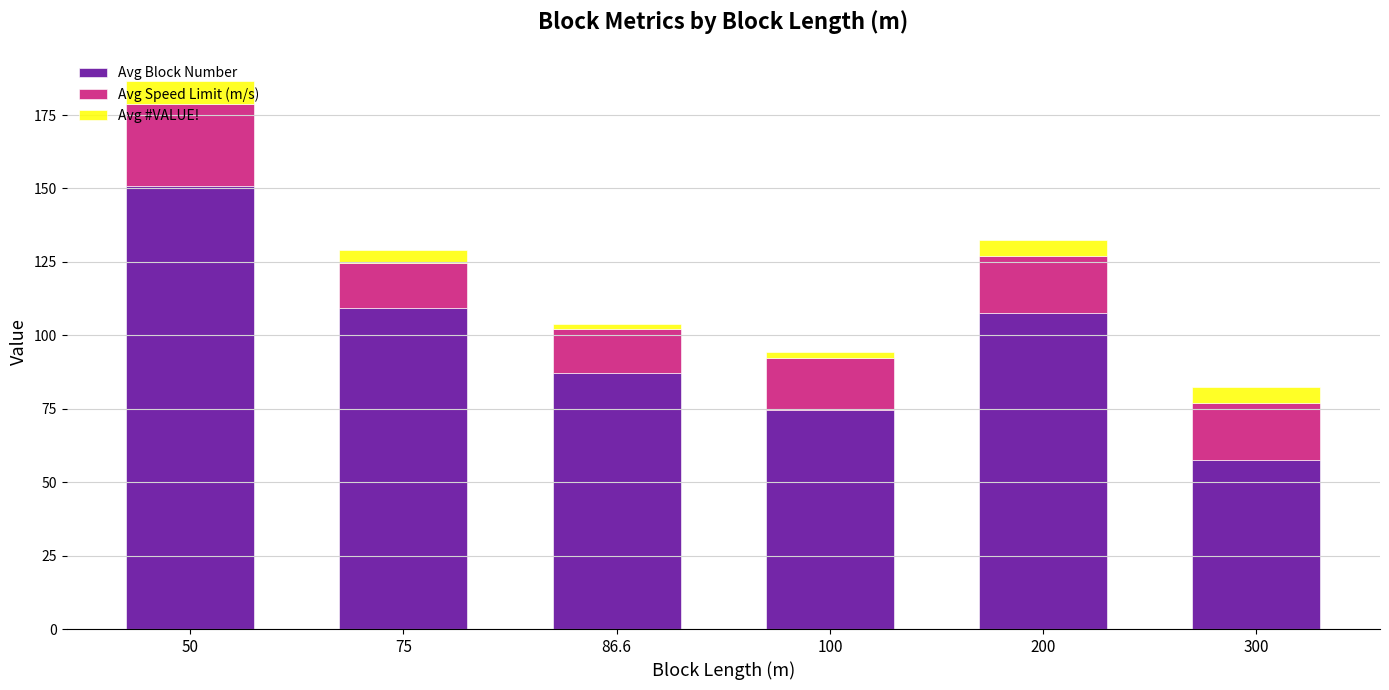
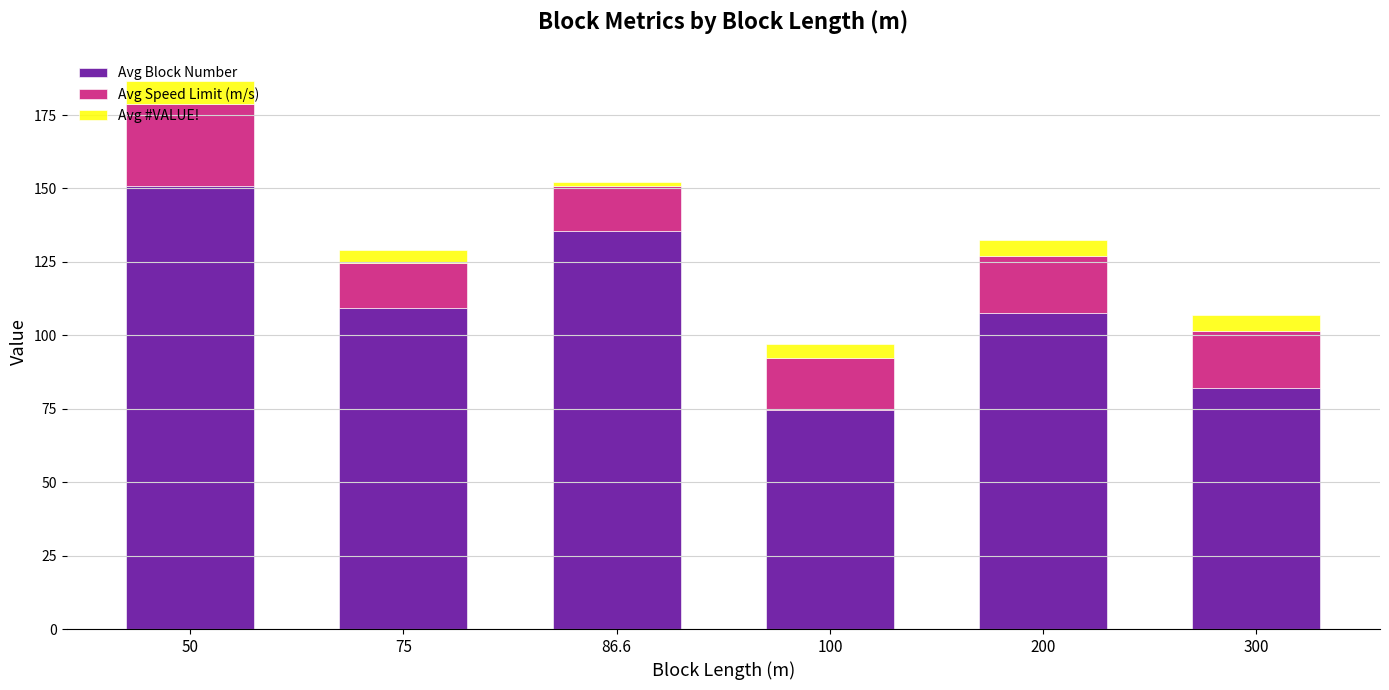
Avg Block Number, 86.6: 87 -> 136
Avg #VALUE!, 100: 2 -> 5
Avg Block Number, 300: 58 -> 82
